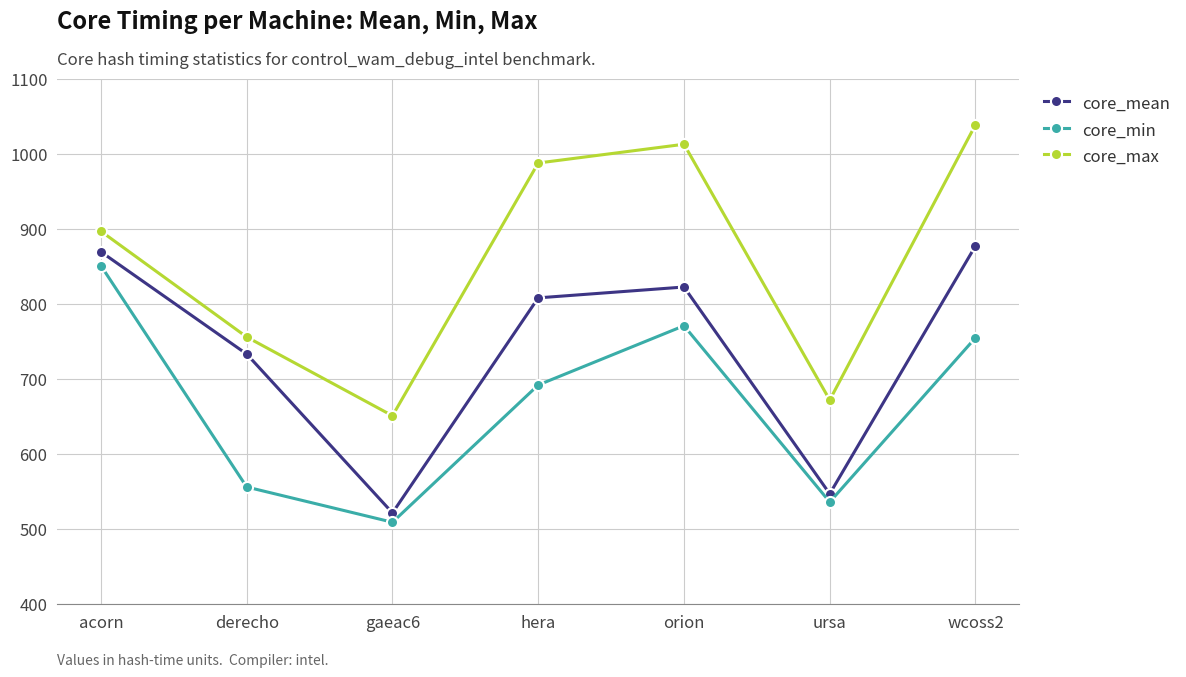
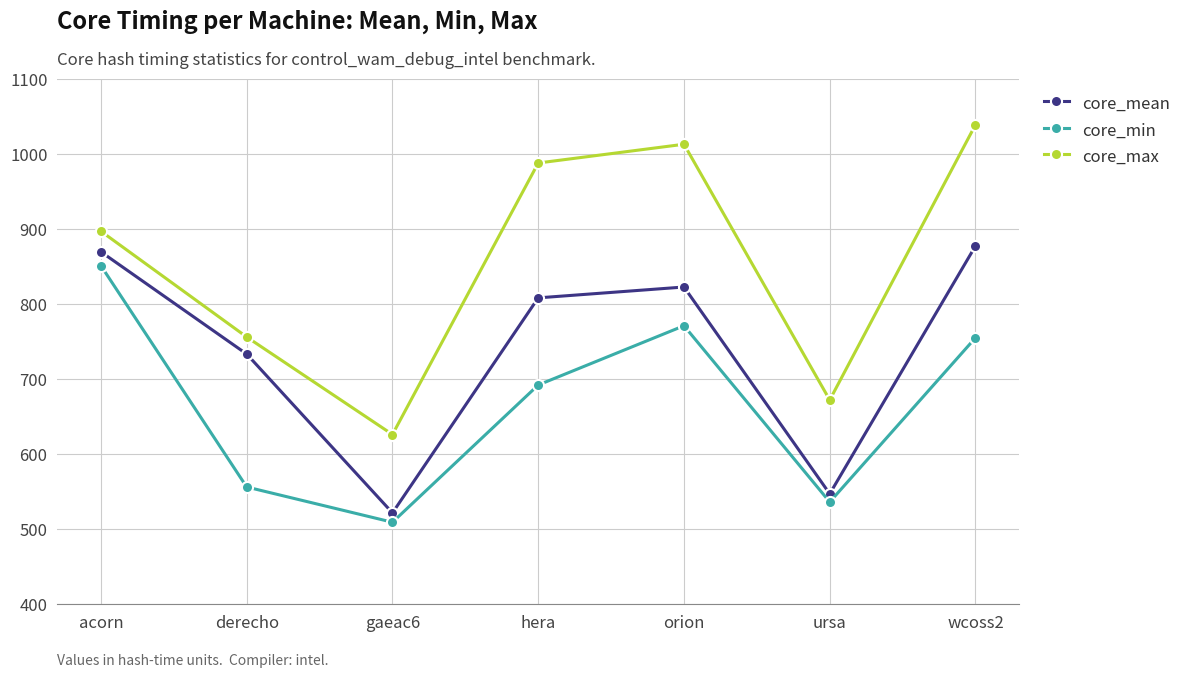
core_max, gaeac6: 650 -> 630
